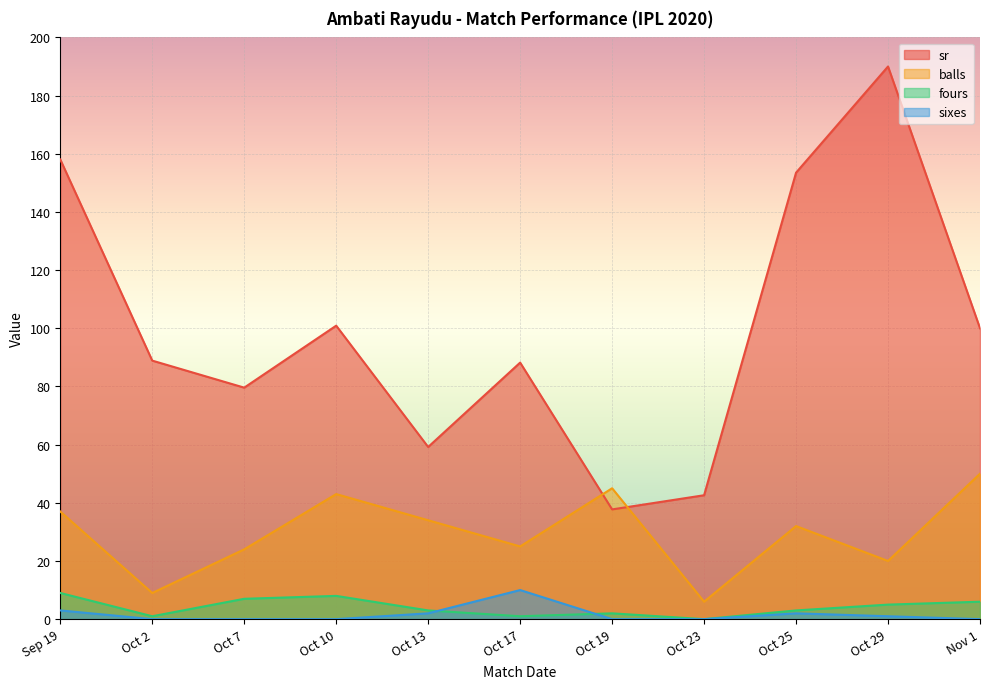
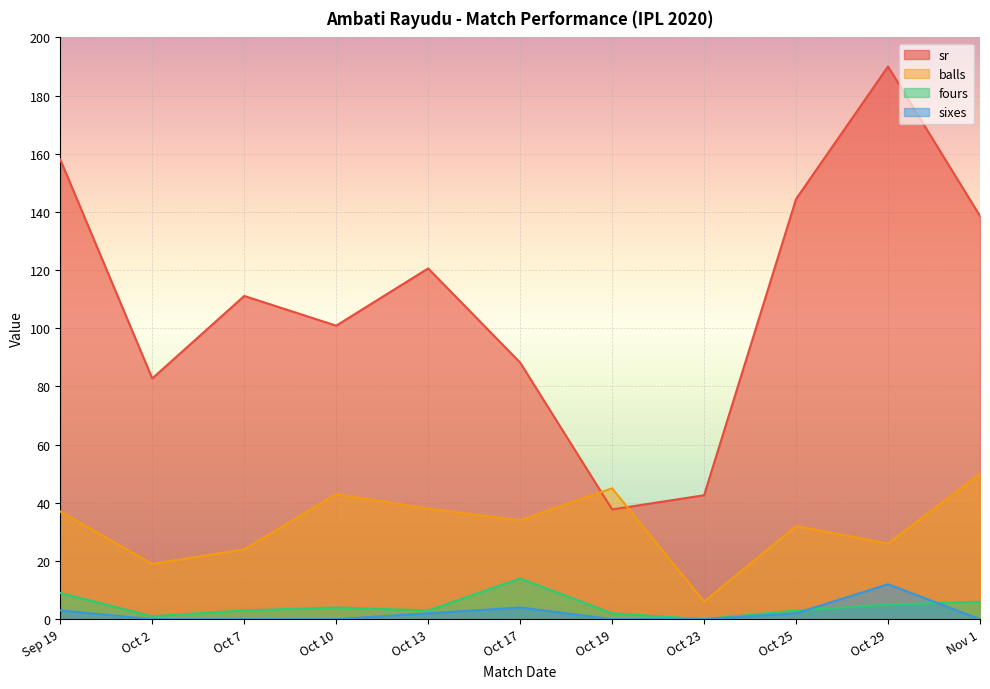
sr, Oct 2: 89 -> 83
balls, Oct 2: 9 -> 19
sr, Oct 7: 80 -> 111
fours, Oct 7: 7 -> 3
fours, Oct 10: 8 -> 4
sr, Oct 13: 59 -> 121
balls, Oct 13: 34 -> 38
balls, Oct 17: 25 -> 34
fours, Oct 17: 1 -> 14
sixes, Oct 17: 10 -> 4
sr, Oct 25: 154 -> 144
balls, Oct 29: 20 -> 26
sixes, Oct 29: 1 -> 12
sr, Nov 1: 100 -> 139
